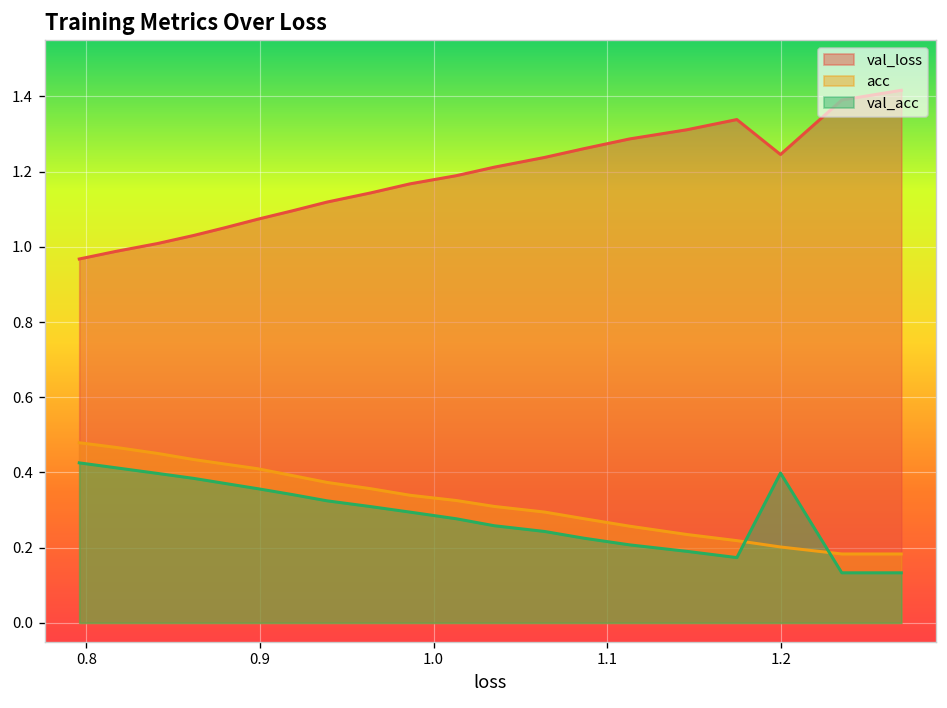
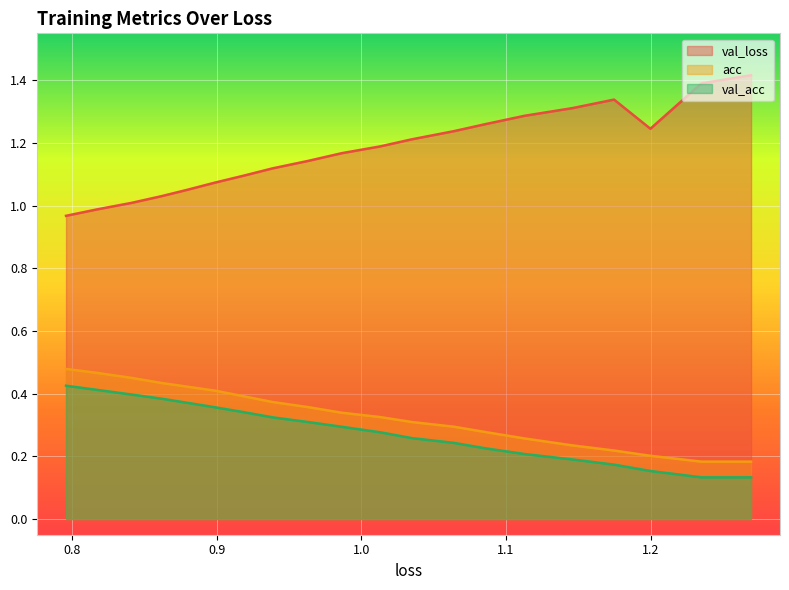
val_acc, 1.2: 0.40 -> 0.15
